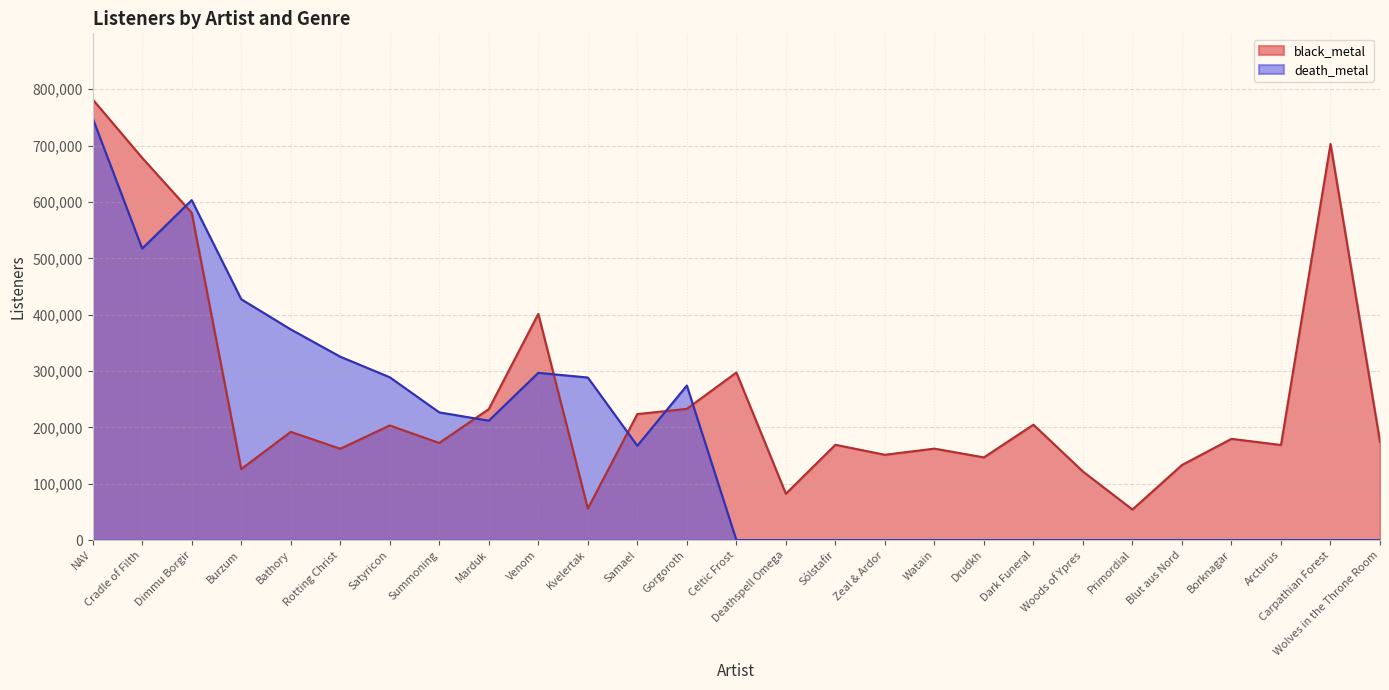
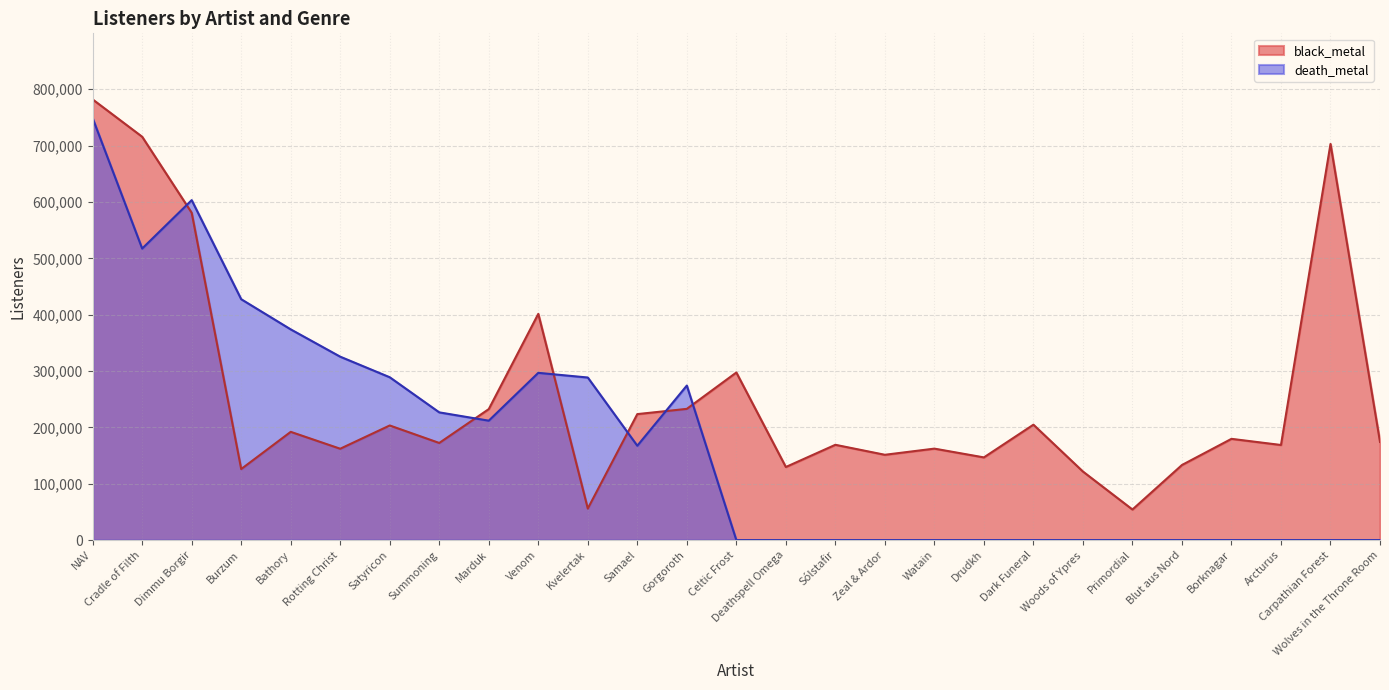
black_metal, Cradle of Filth: 680,000 -> 720,000
black_metal, Deathspell Omega: 80,000 -> 130,000
